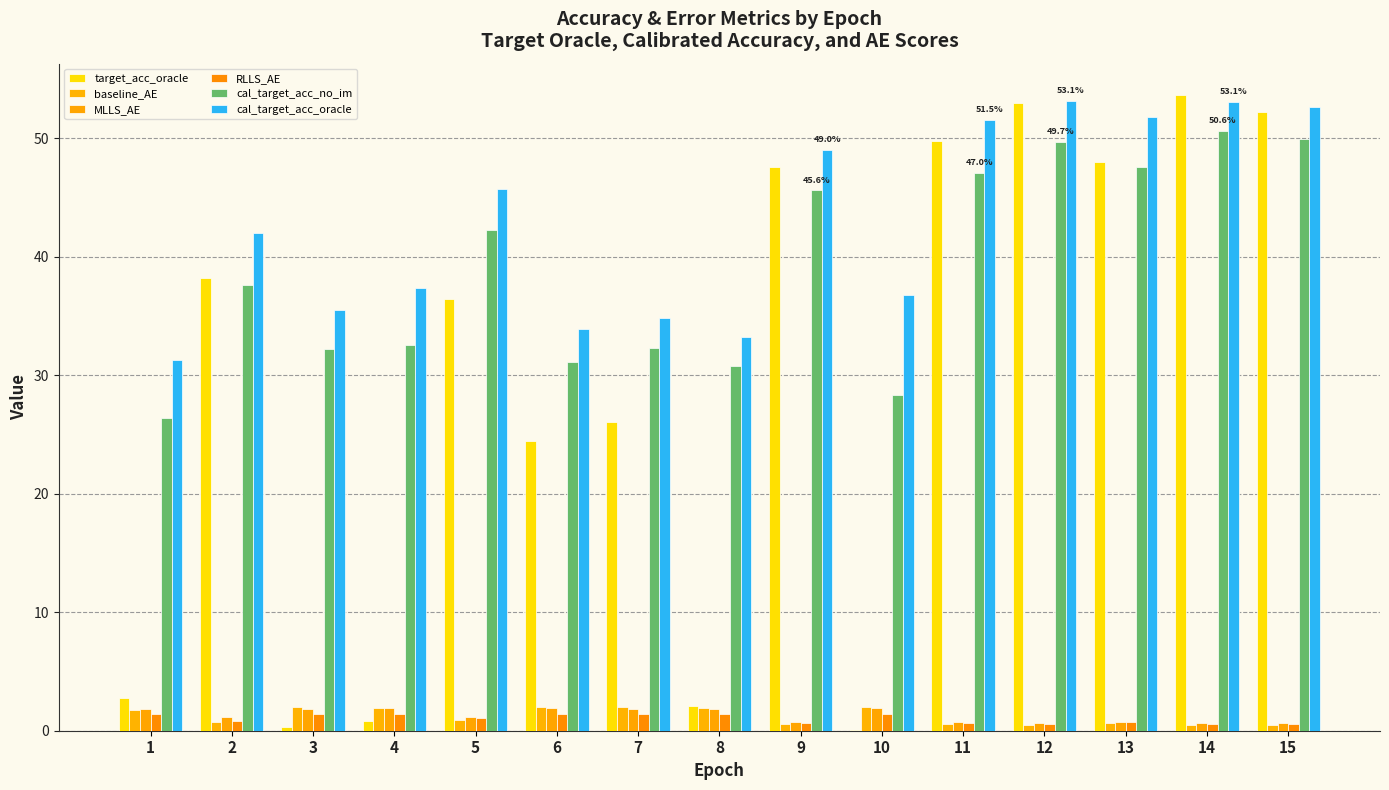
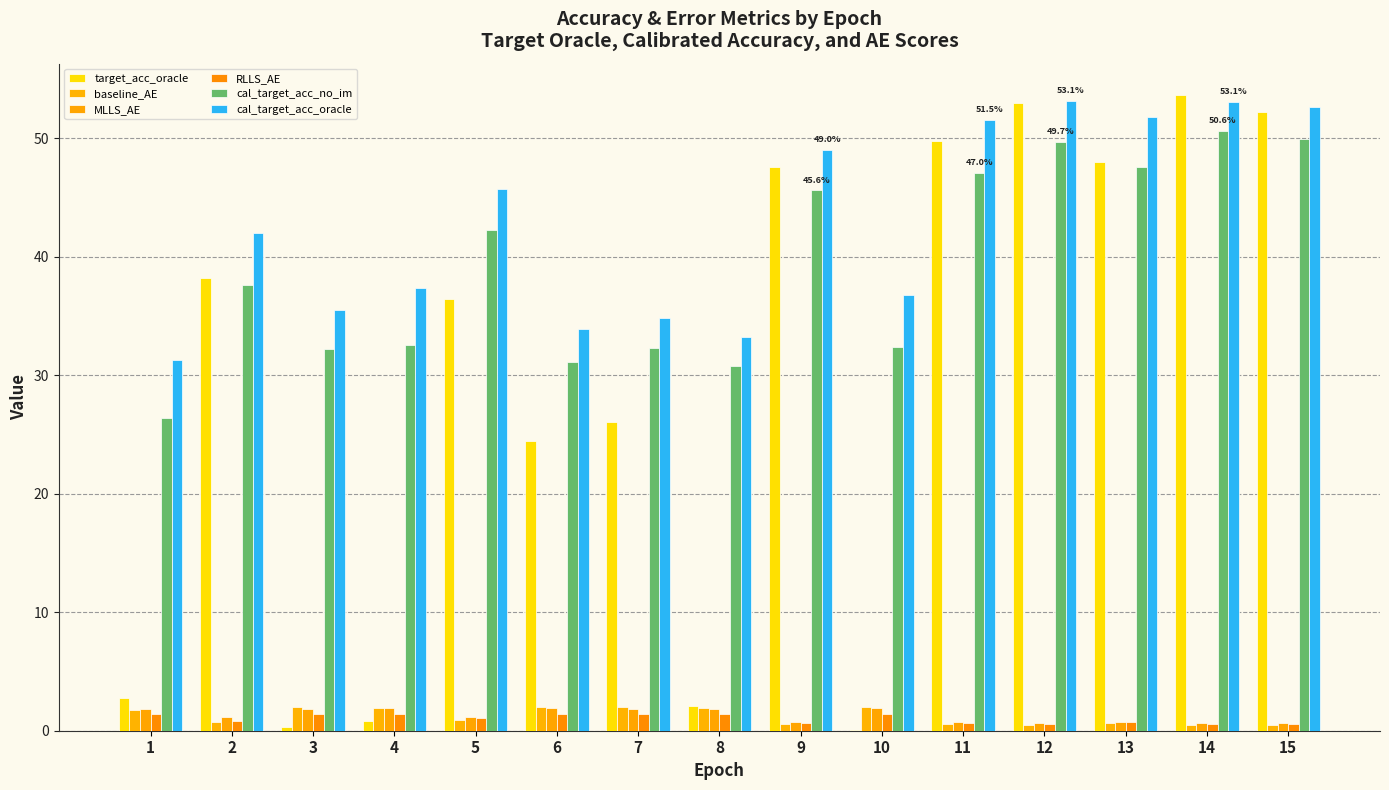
cal_target_acc_no_im, 10: 28.3 -> 32.4
